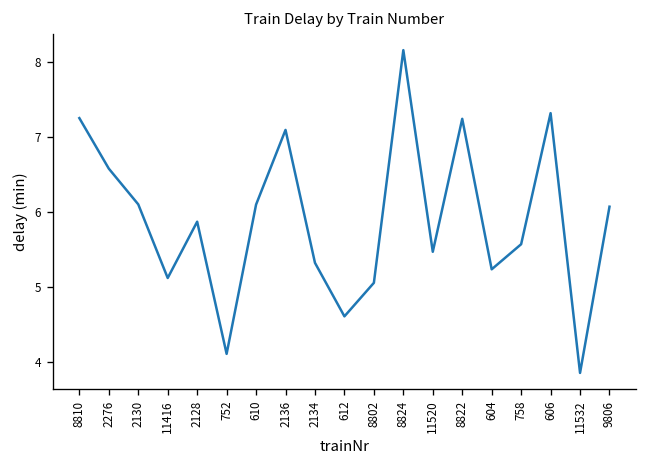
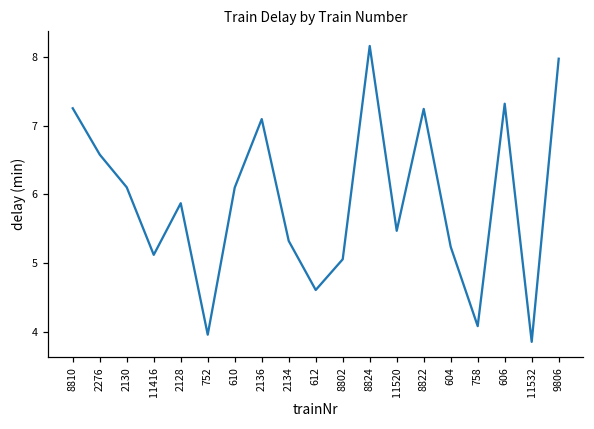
752: 4.1 -> 4.0
758: 5.6 -> 4.1
9806: 6.1 -> 8.0
